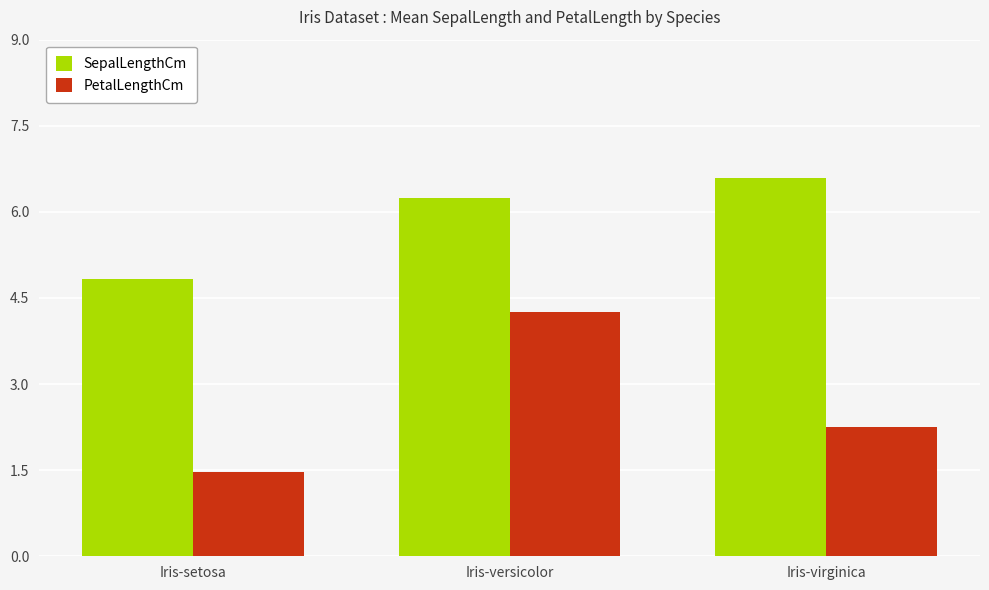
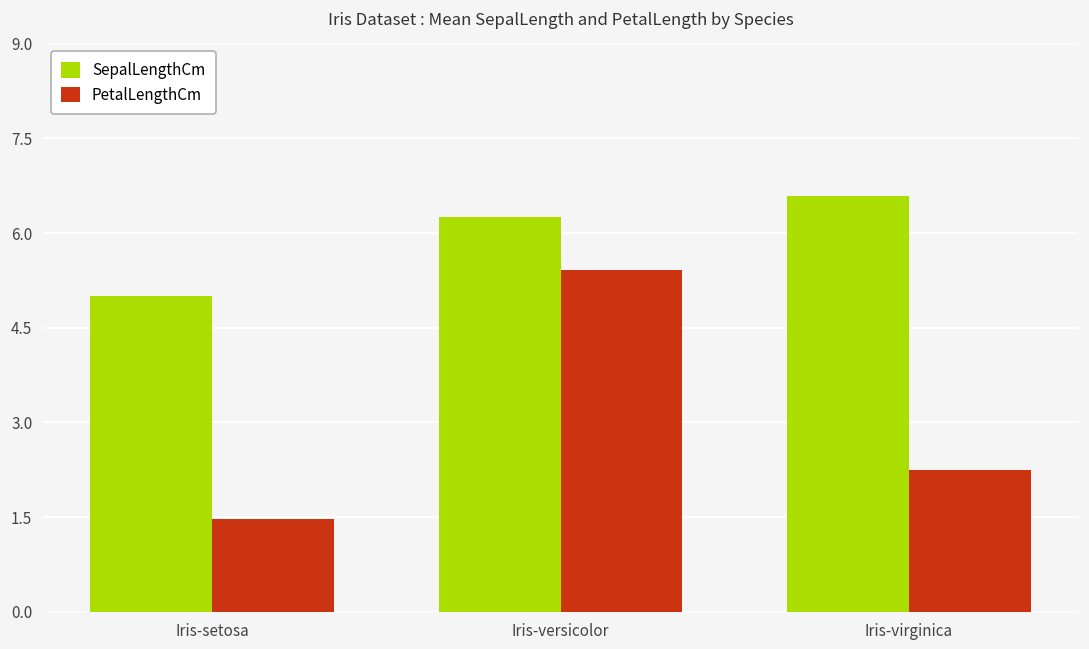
SepalLengthCm, Iris-setosa: 4.8 -> 5.0
PetalLengthCm, Iris-versicolor: 4.3 -> 5.4
